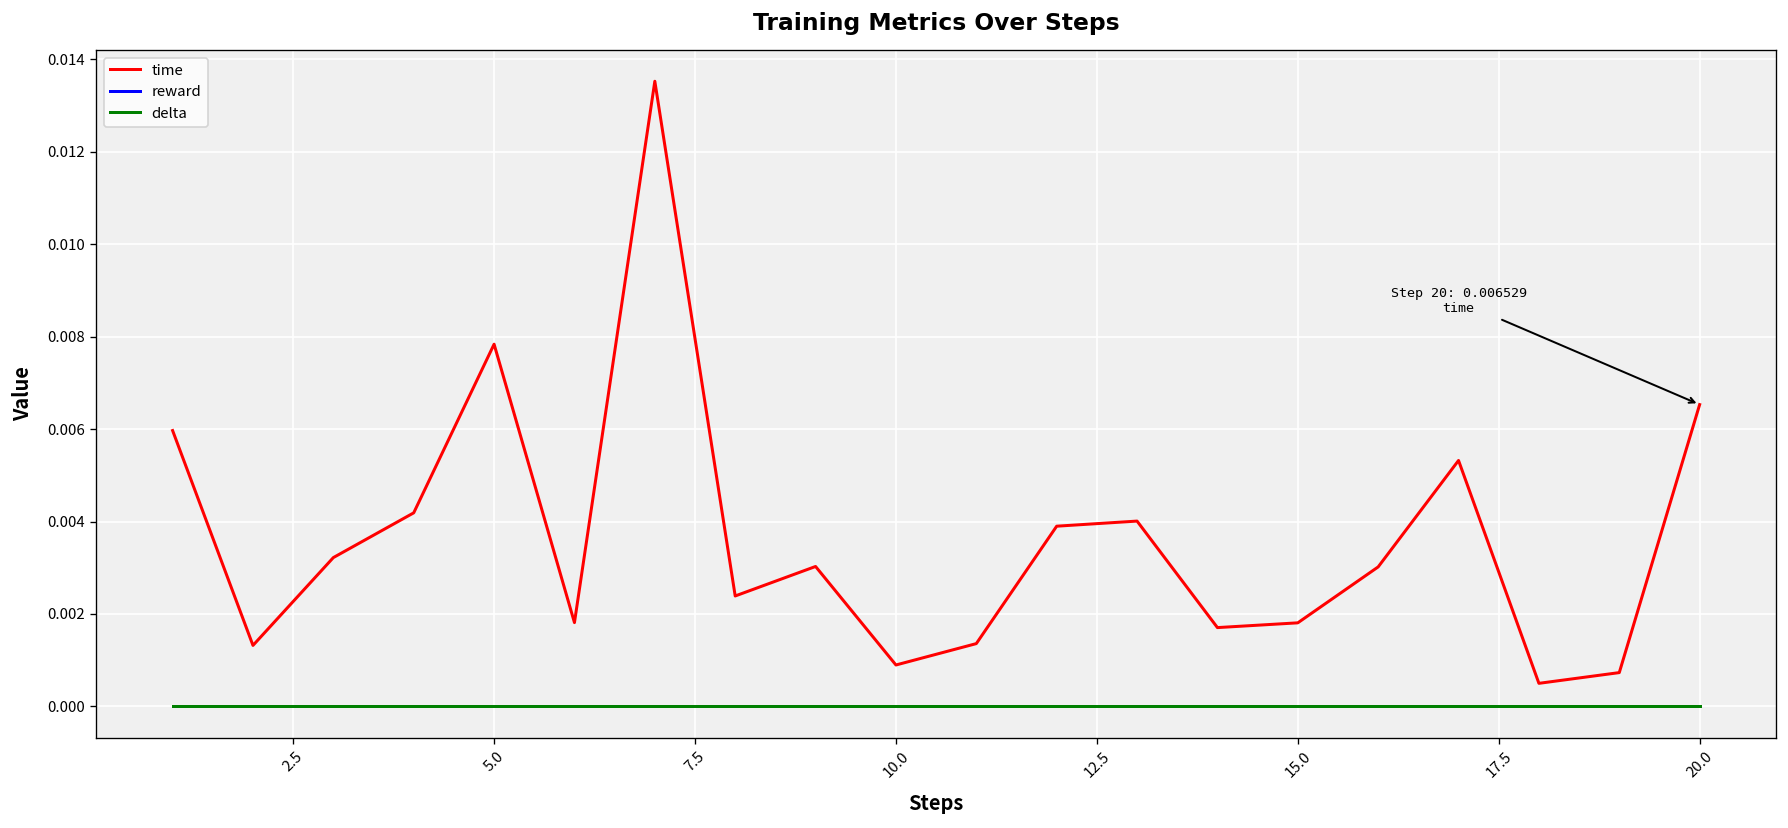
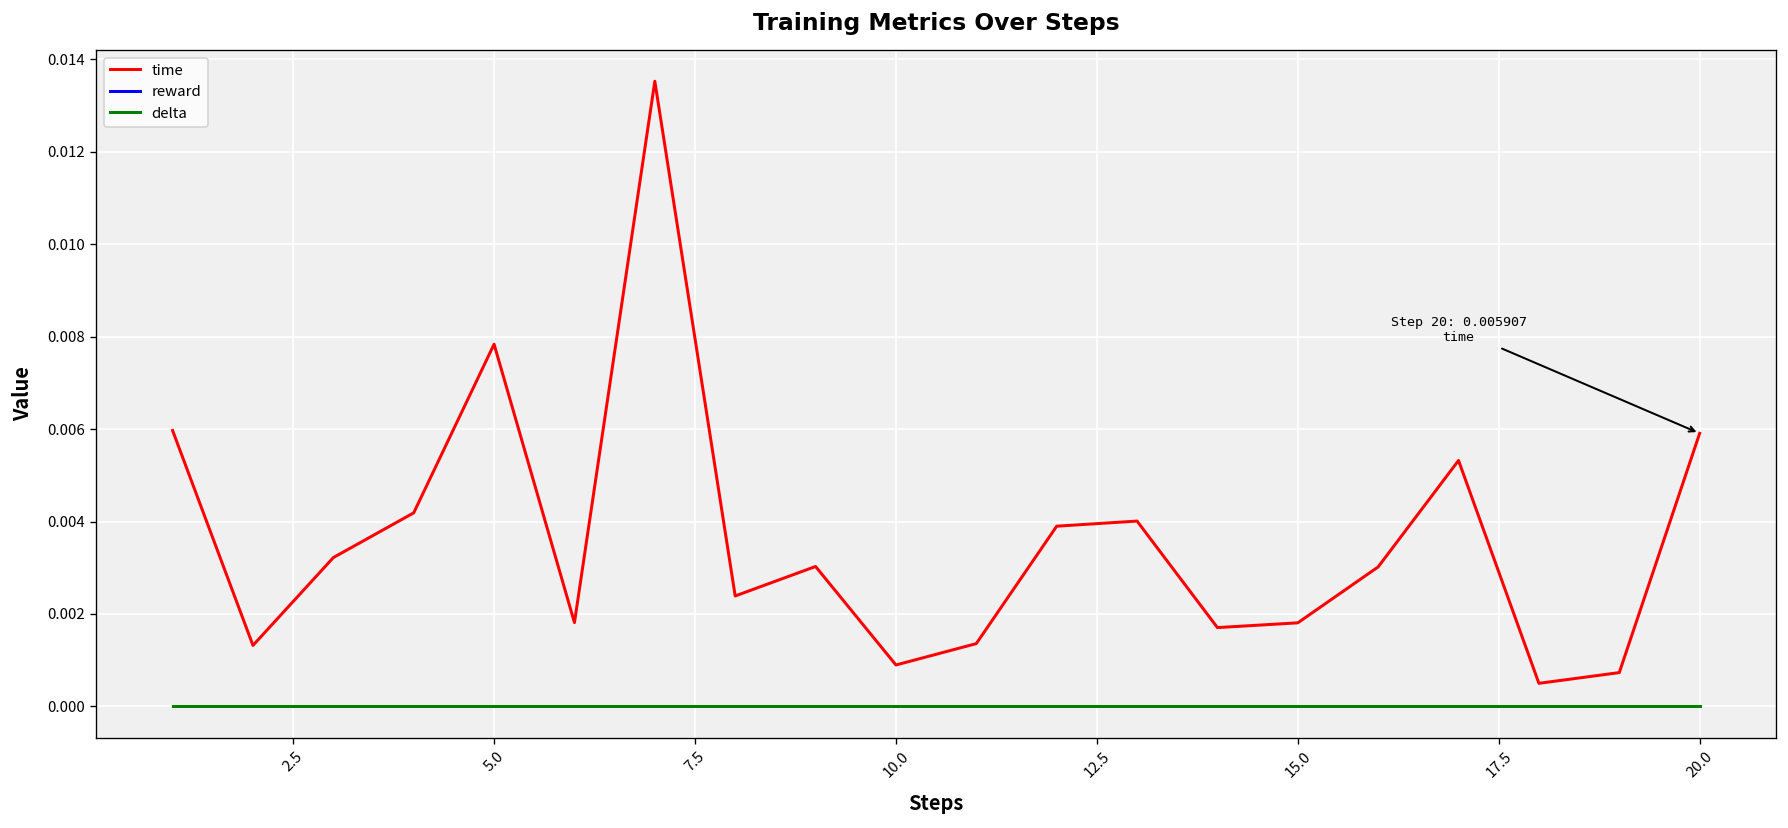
time, 20.0: 0.006529 -> 0.005907
